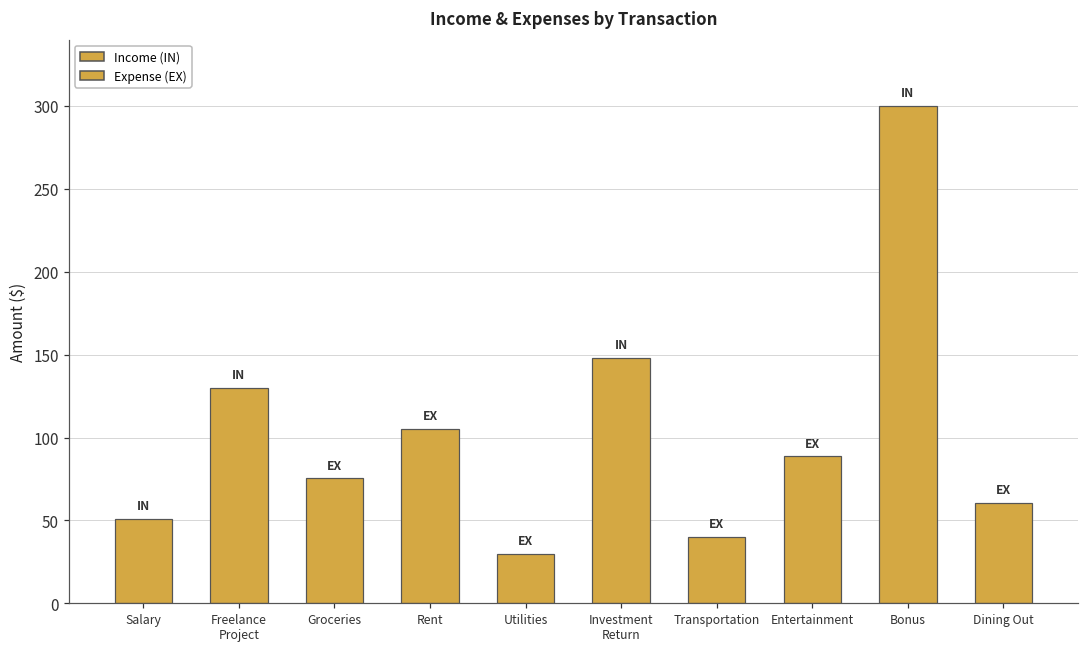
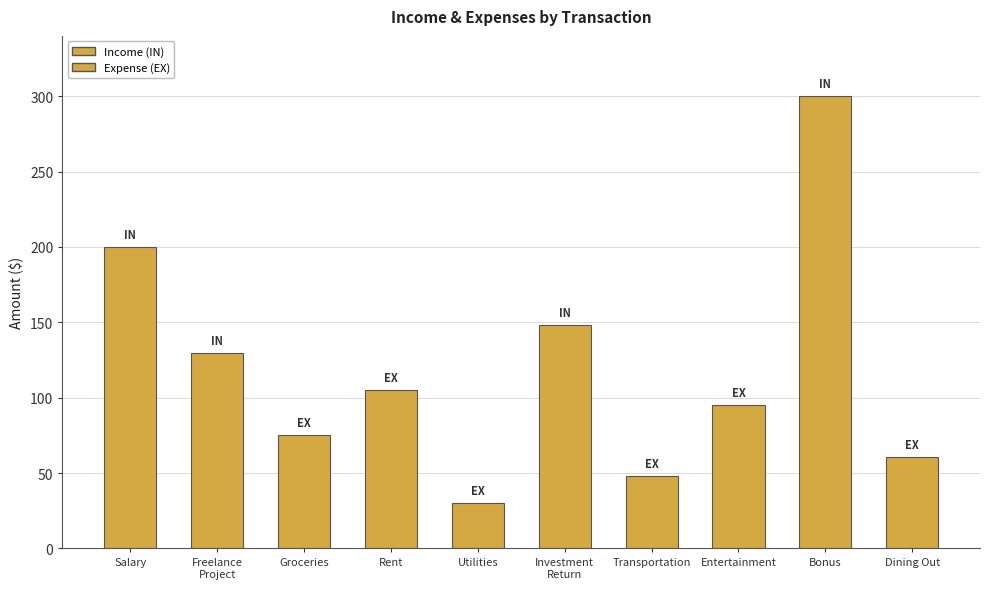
Salary: 51 -> 200
Transportation: 40 -> 48
Entertainment: 89 -> 95
